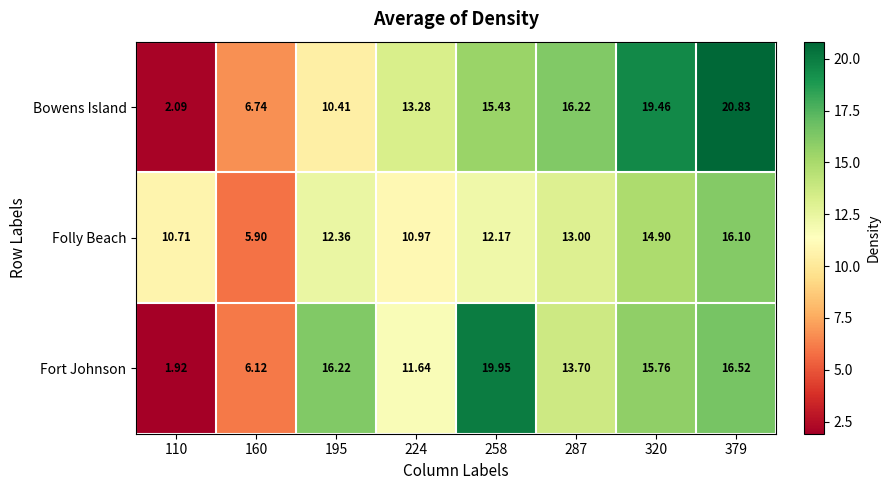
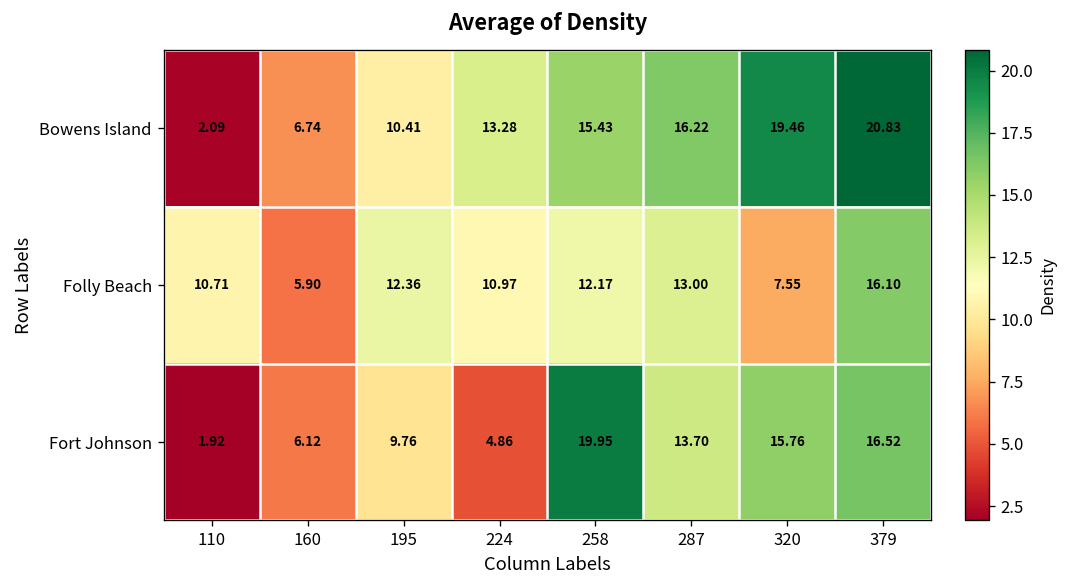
Folly Beach, 320: 14.90 -> 7.55
Fort Johnson, 195: 16.22 -> 9.76
Fort Johnson, 224: 11.64 -> 4.86
